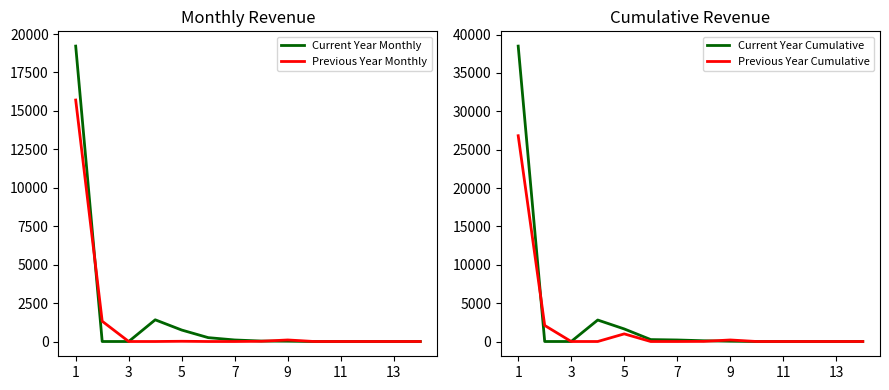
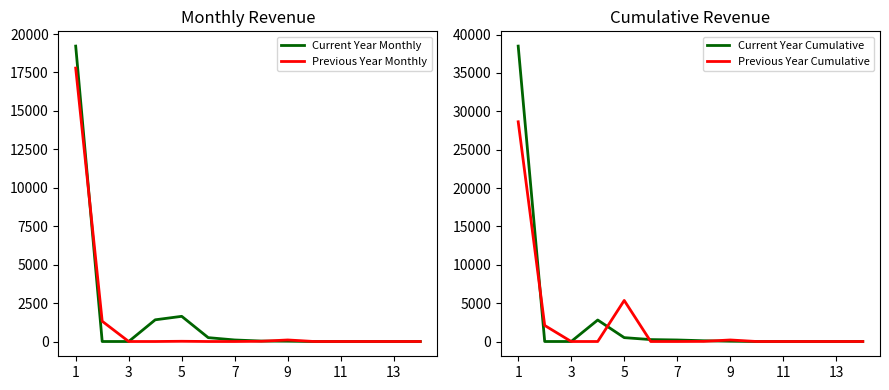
Monthly Revenue, Previous Year Monthly, 1: 15700 -> 17800
Monthly Revenue, Current Year Monthly, 5: 700 -> 1600
Cumulative Revenue, Previous Year Cumulative, 1: 27000 -> 29000
Cumulative Revenue, Current Year Cumulative, 5: 2000 -> 1000
Cumulative Revenue, Previous Year Cumulative, 5: 1000 -> 5000
